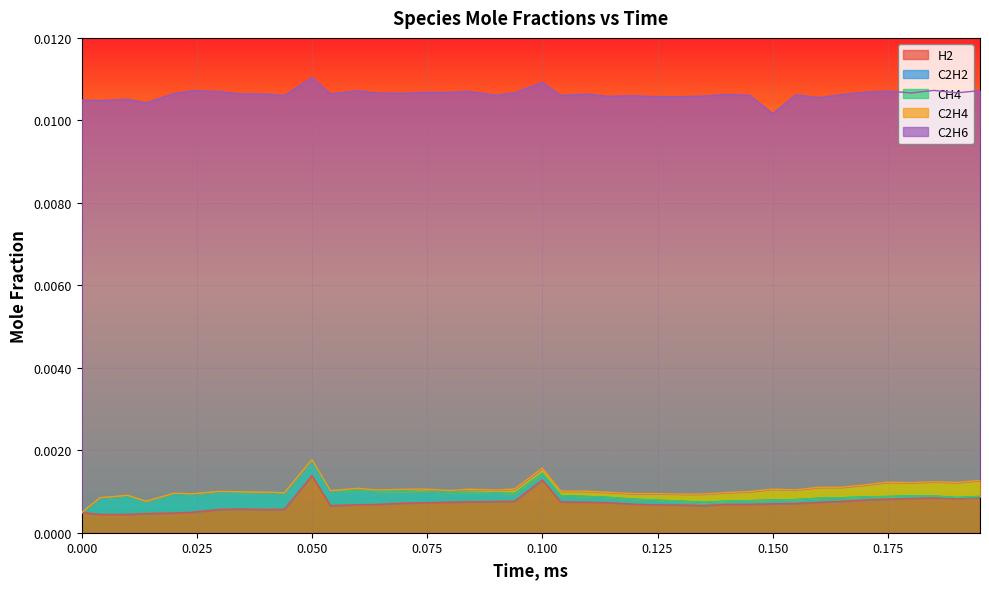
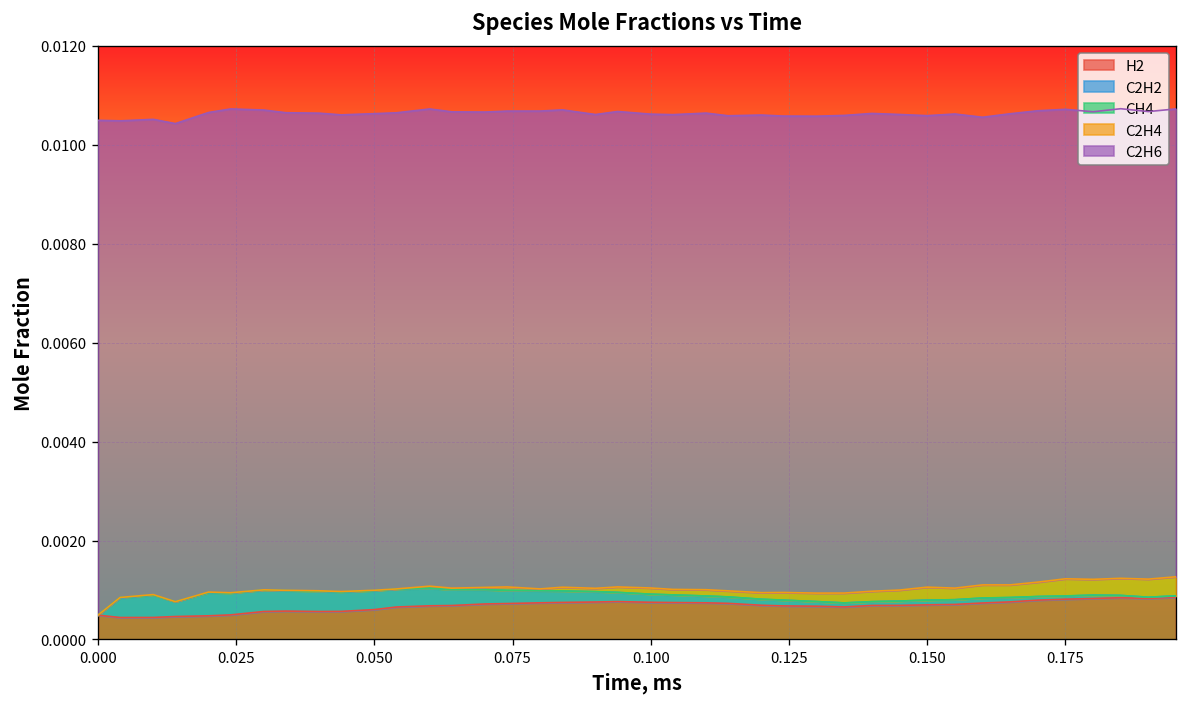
H2, 0.050: 0.0014 -> 0.0006
C2H6, 0.050: 0.0093 -> 0.0096
H2, 0.100: 0.0013 -> 0.0008
C2H6, 0.100: 0.0094 -> 0.0096
C2H6, 0.150: 0.0091 -> 0.0095
